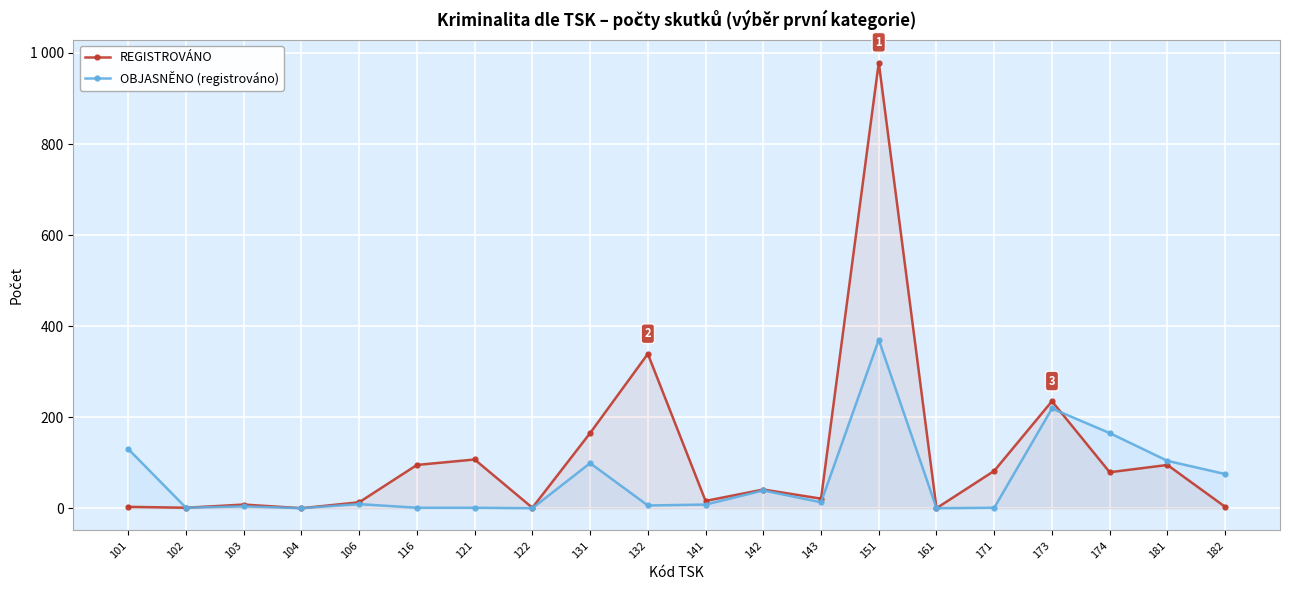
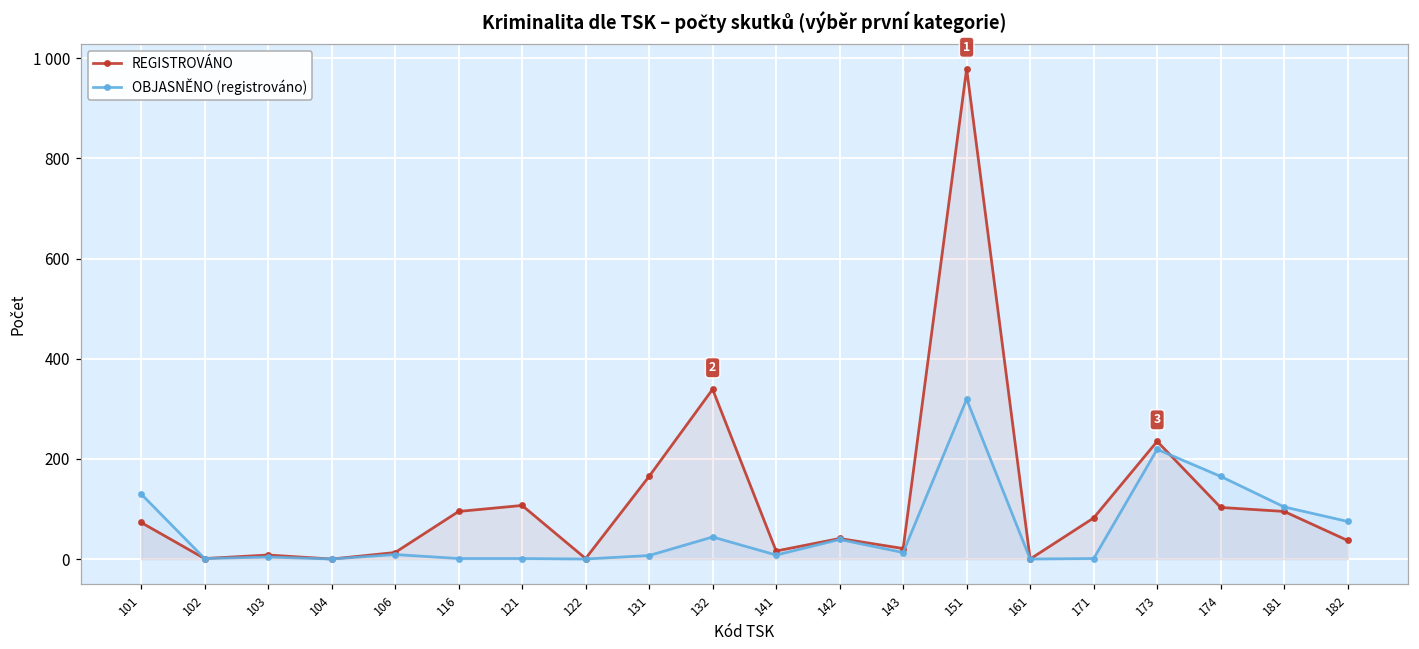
REGISTROVÁNO, 101: 0 -> 70
OBJASNĚNO (registrováno), 131: 100 -> 10
OBJASNĚNO (registrováno), 132: 10 -> 40
OBJASNĚNO (registrováno), 151: 370 -> 320
REGISTROVÁNO, 174: 80 -> 100
REGISTROVÁNO, 182: 0 -> 40
